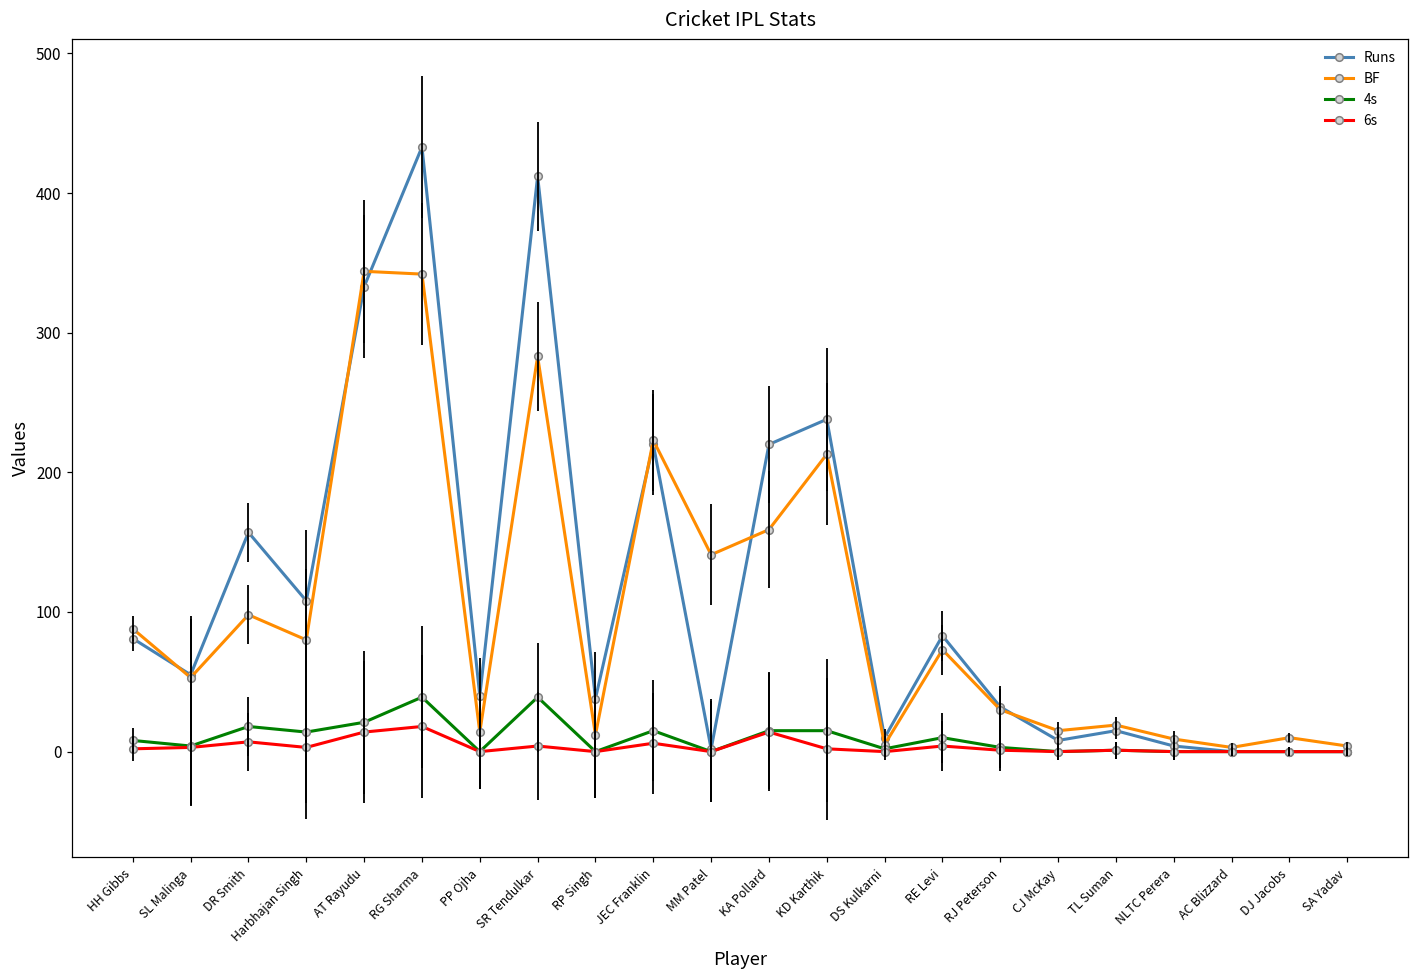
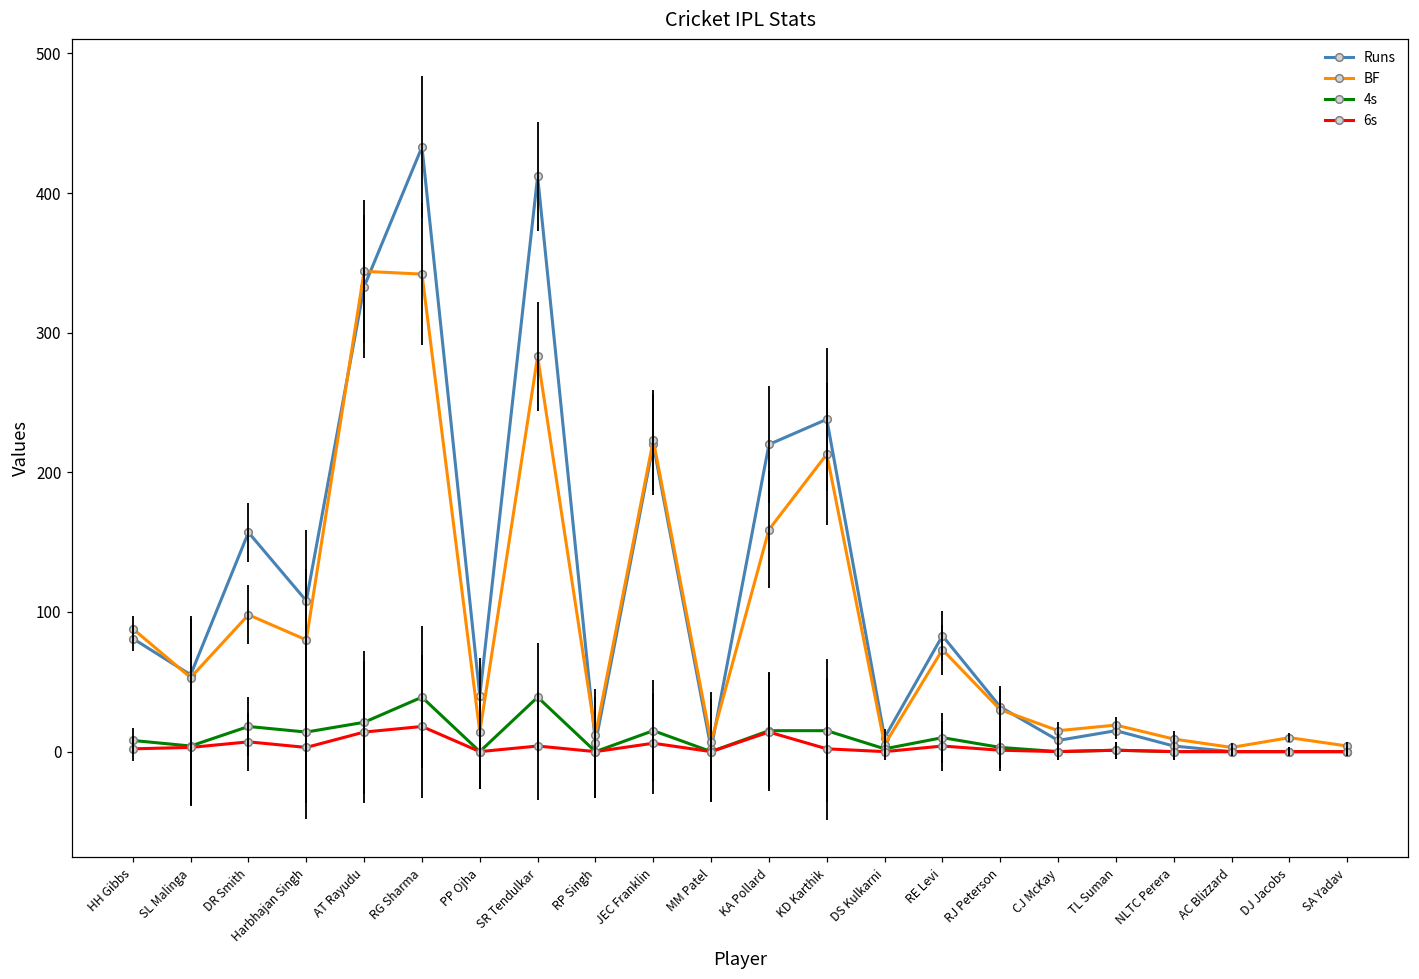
Runs, RP Singh: 38 -> 6
BF, MM Patel: 141 -> 7
